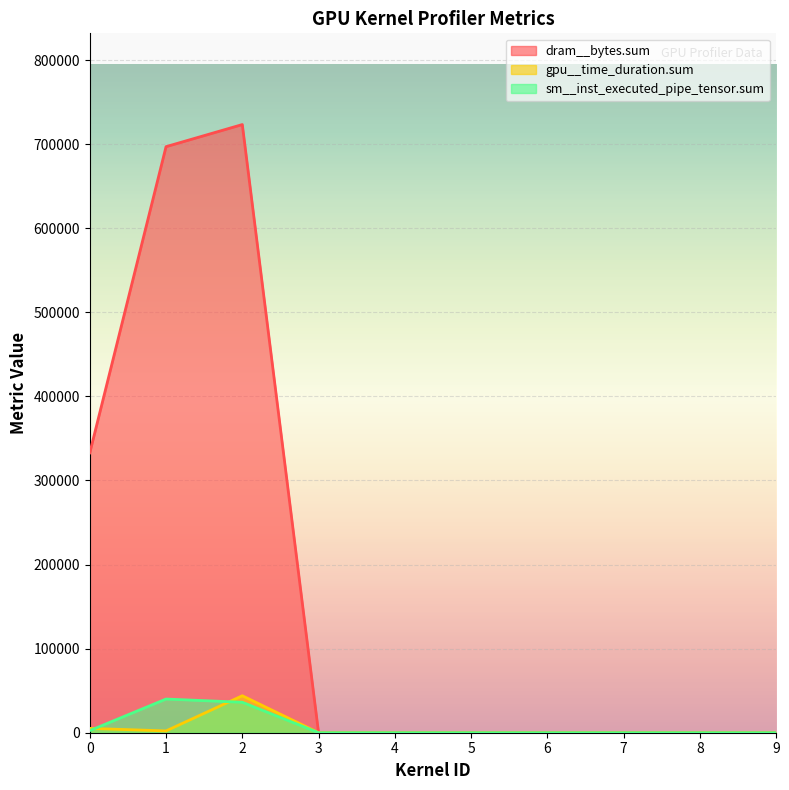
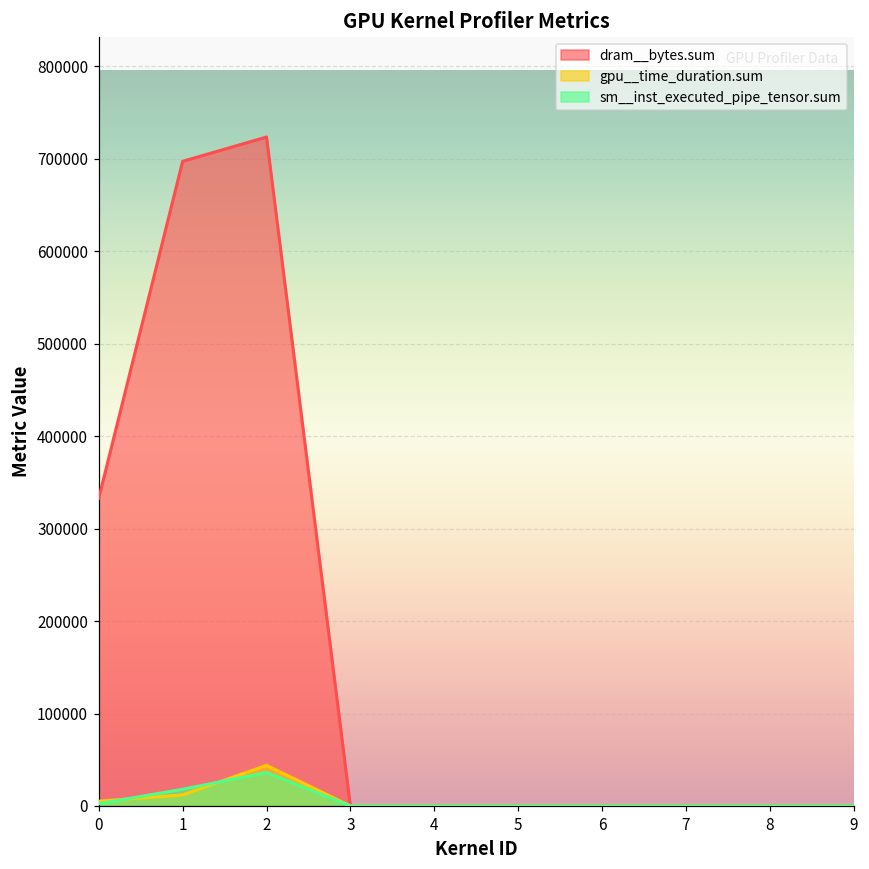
gpu__time_duration.sum, 1: 0 -> 10000
sm__inst_executed_pipe_tensor.sum, 1: 40000 -> 20000
